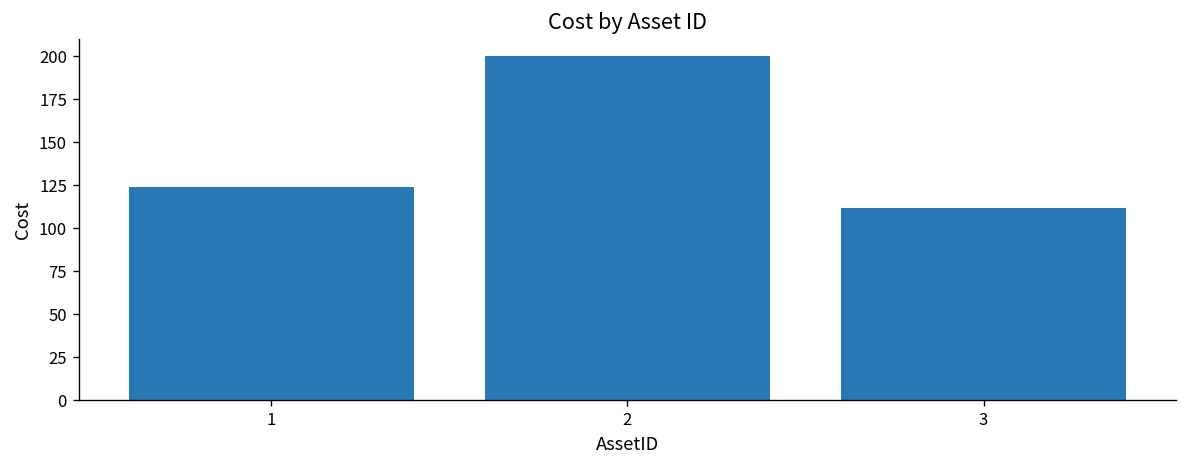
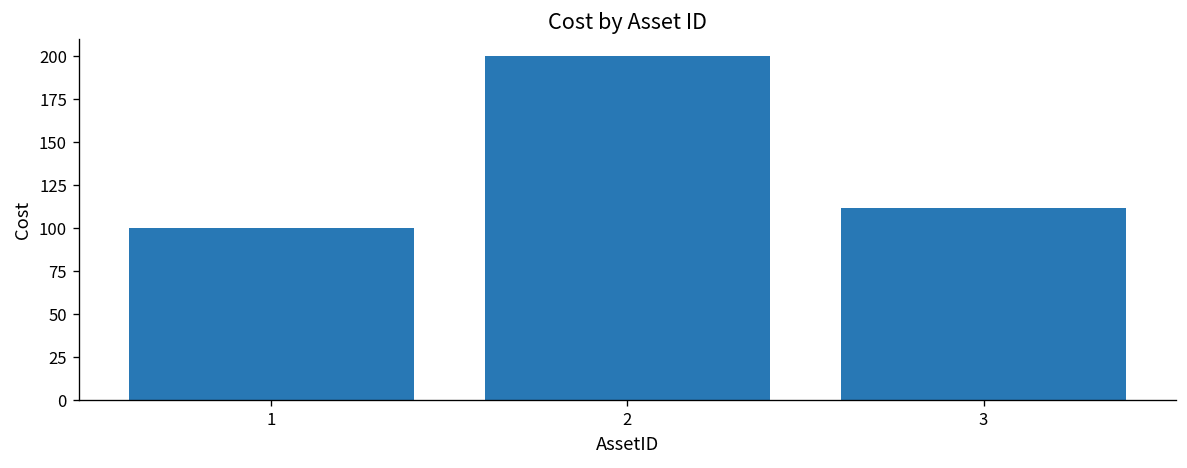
1: 124 -> 100
